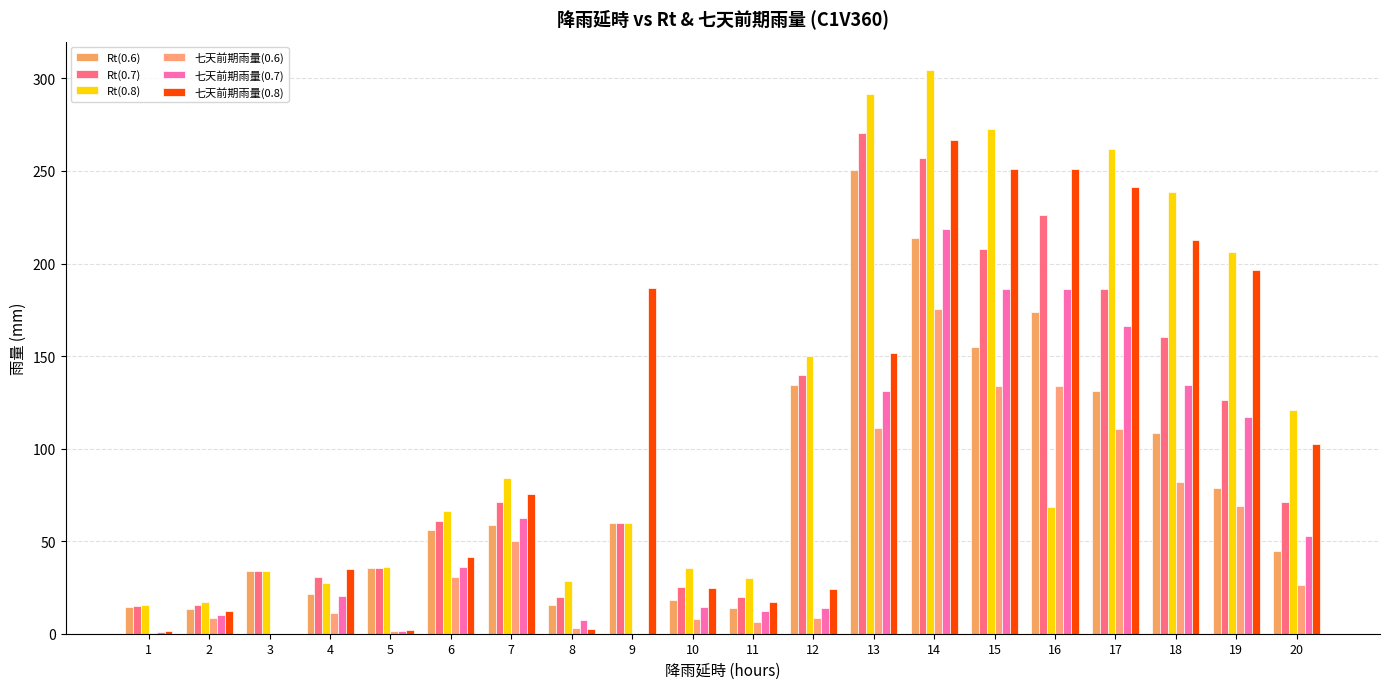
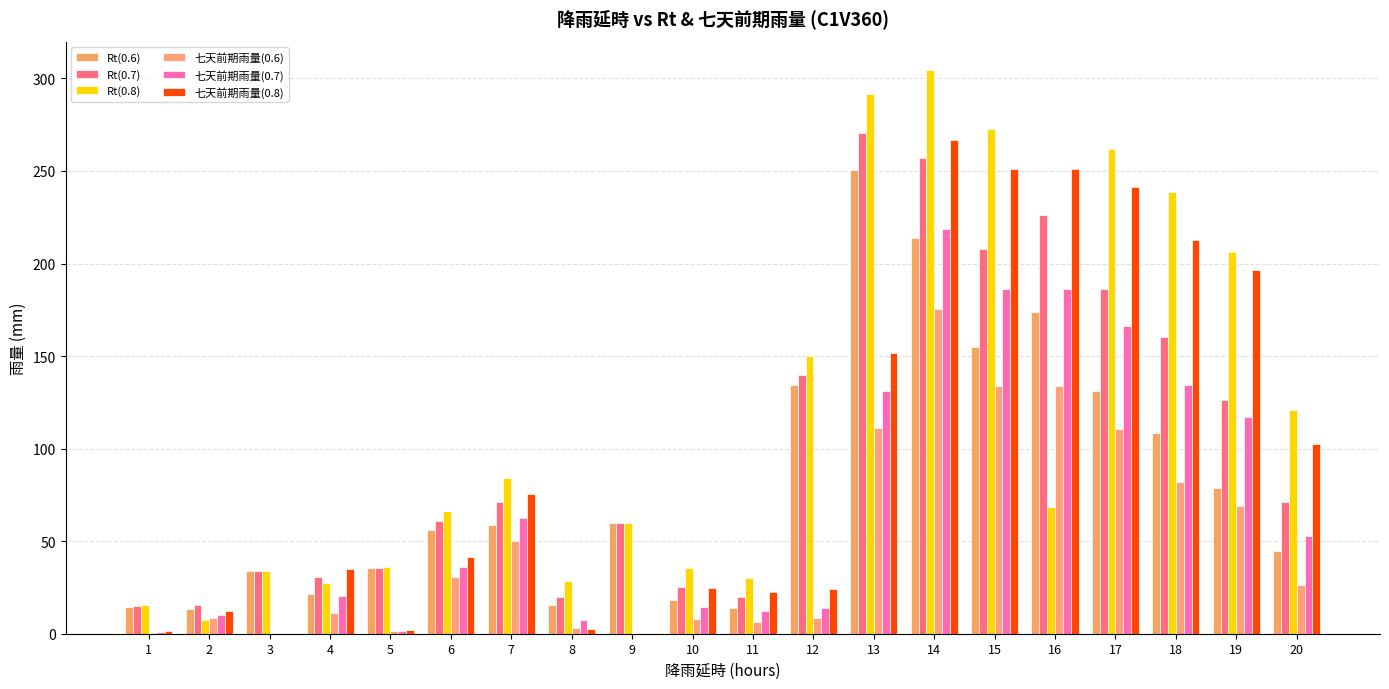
Rt(0.8), 2: 17 -> 7
七天前期雨量(0.8), 9: 187 -> 0
七天前期雨量(0.8), 11: 17 -> 23
